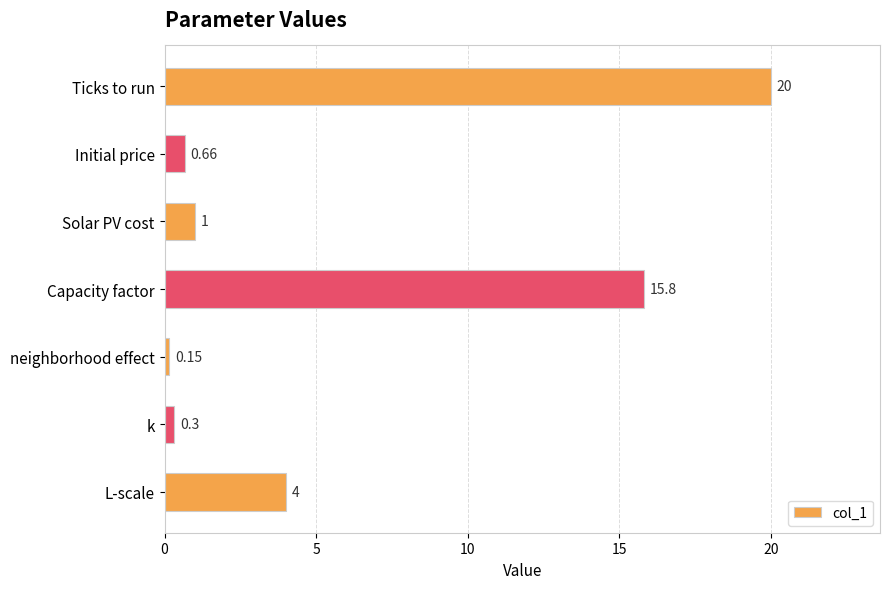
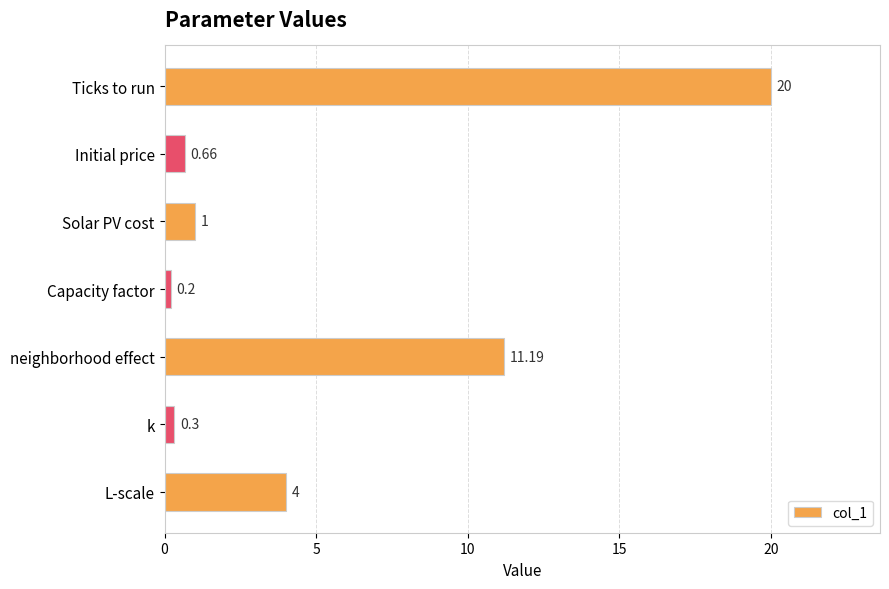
Capacity factor: 15.8 -> 0.2
neighborhood effect: 0.15 -> 11.19
